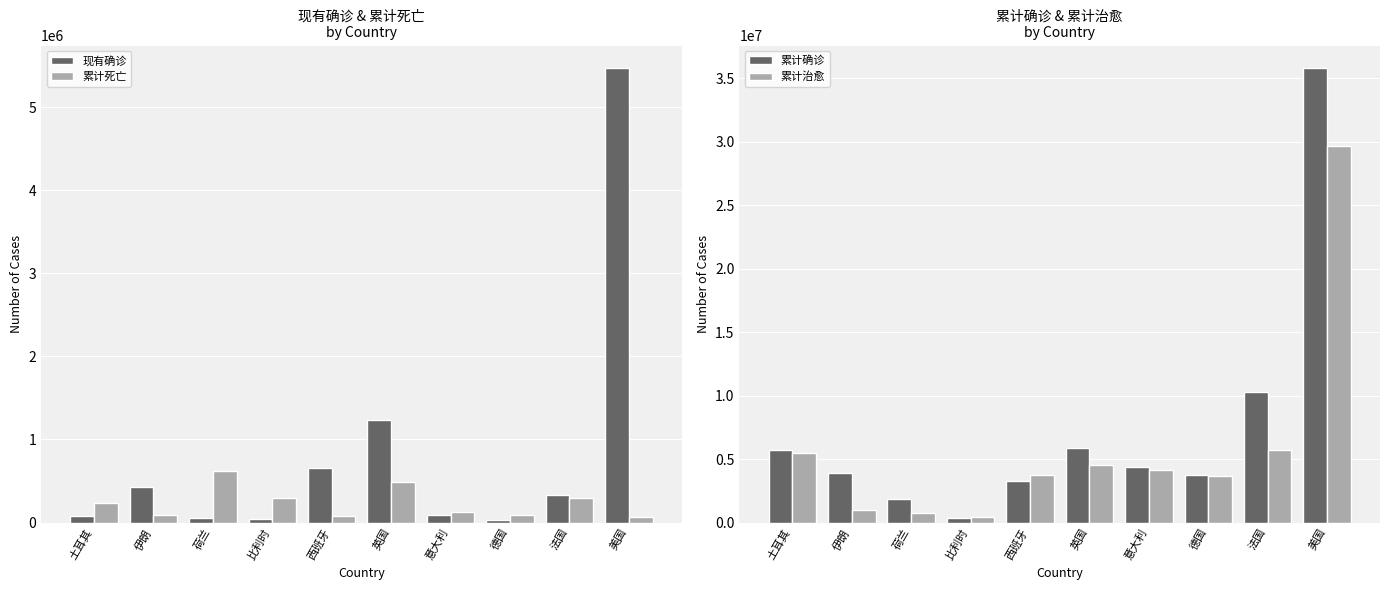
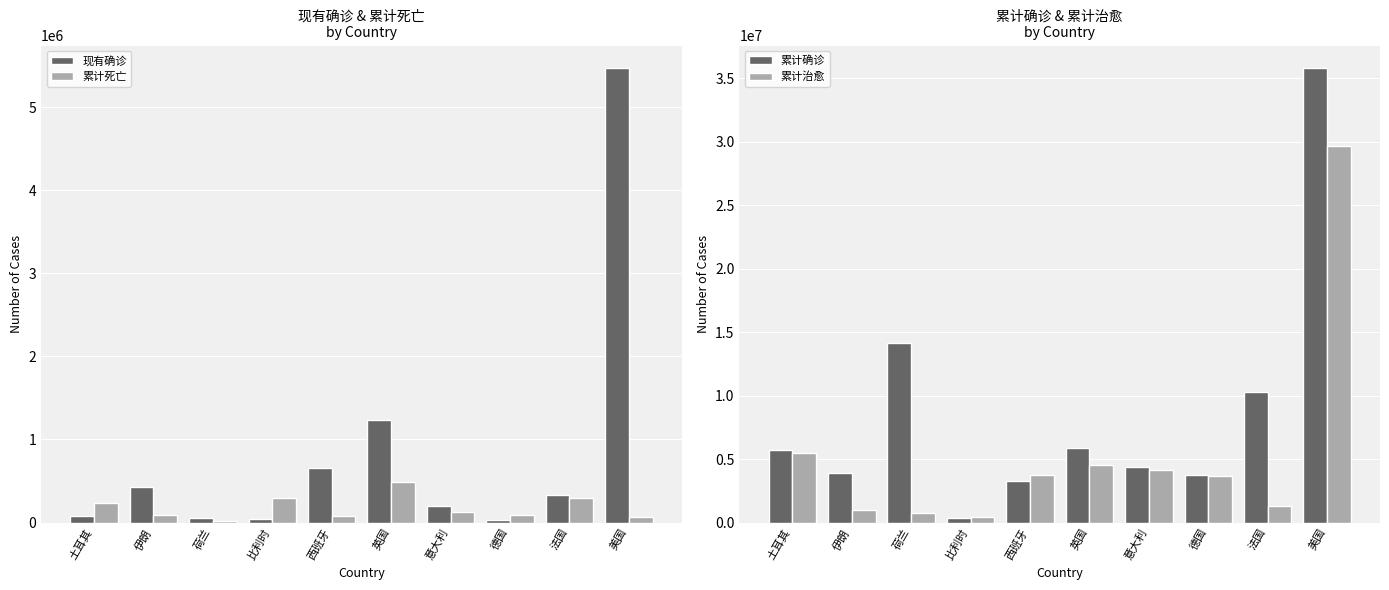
现有确诊 & 累计死亡 by Country, 累计死亡, 荷兰: 600000 -> 0
现有确诊 & 累计死亡 by Country, 现有确诊, 意大利: 100000 -> 200000
累计确诊 & 累计治愈 by Country, 累计确诊, 荷兰: 1900000 -> 14200000
累计确诊 & 累计治愈 by Country, 累计治愈, 法国: 5700000 -> 1300000
